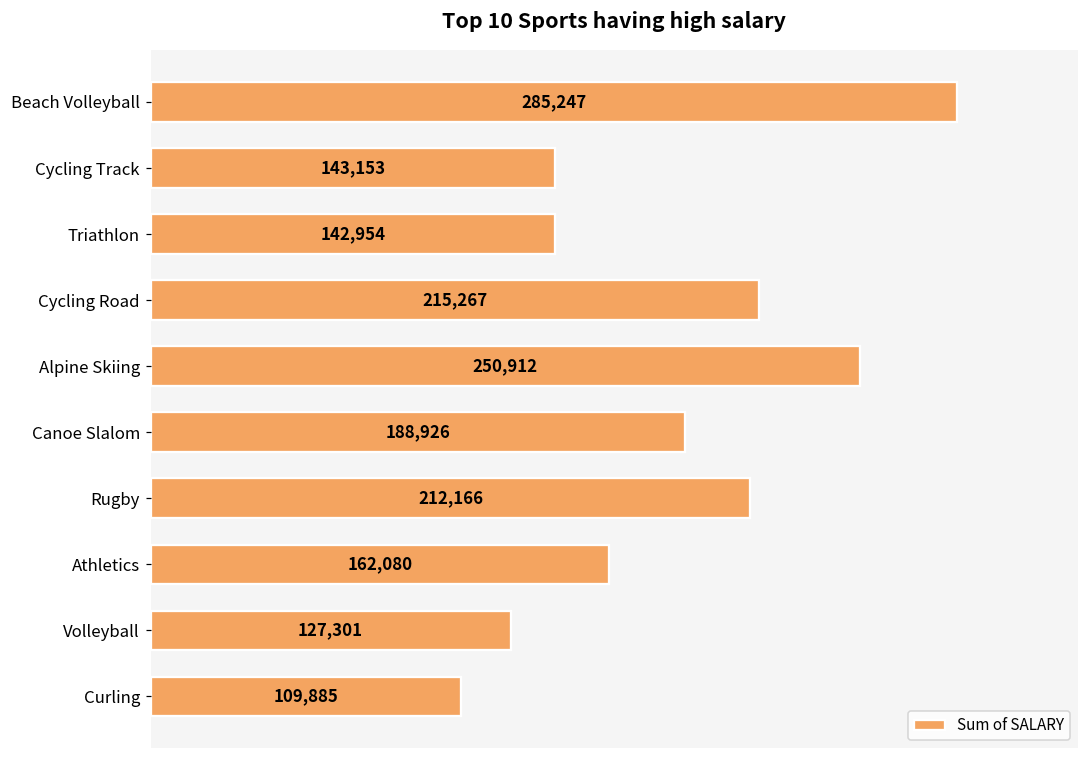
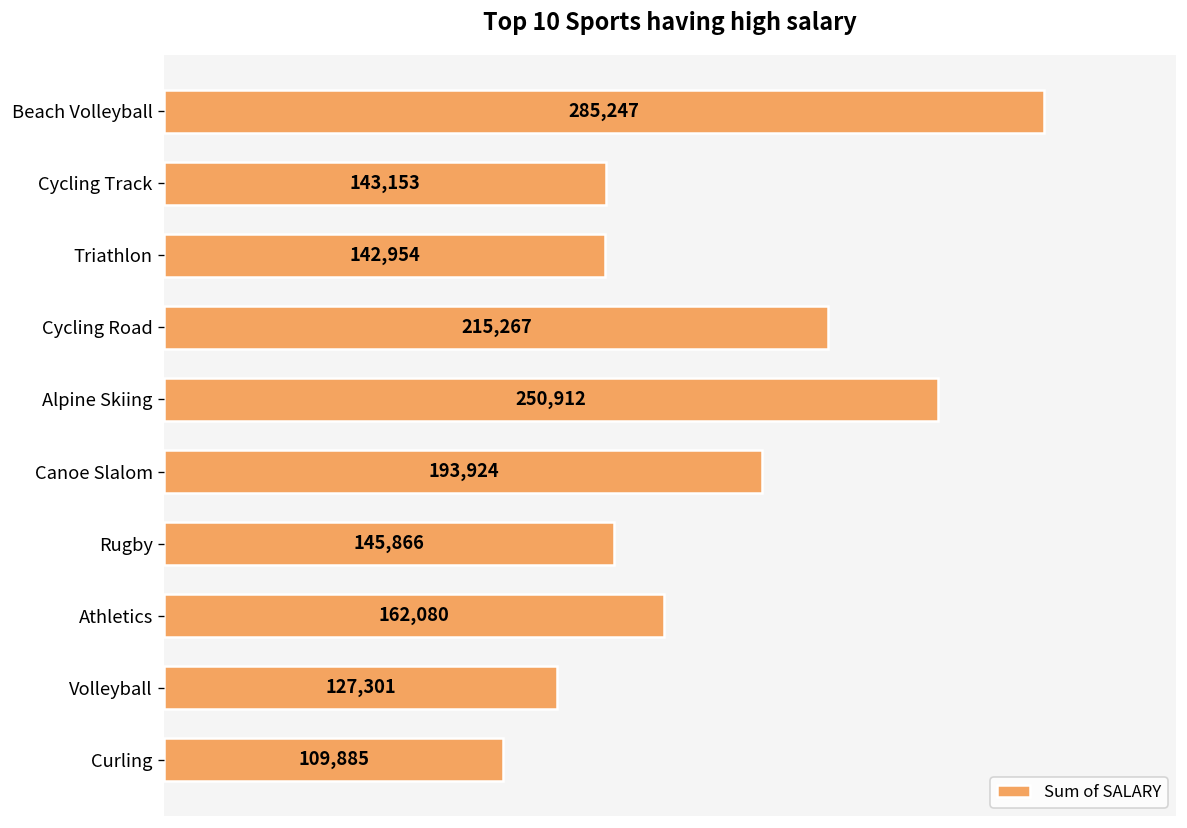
Canoe Slalom: 188,926 -> 193,924
Rugby: 212,166 -> 145,866
